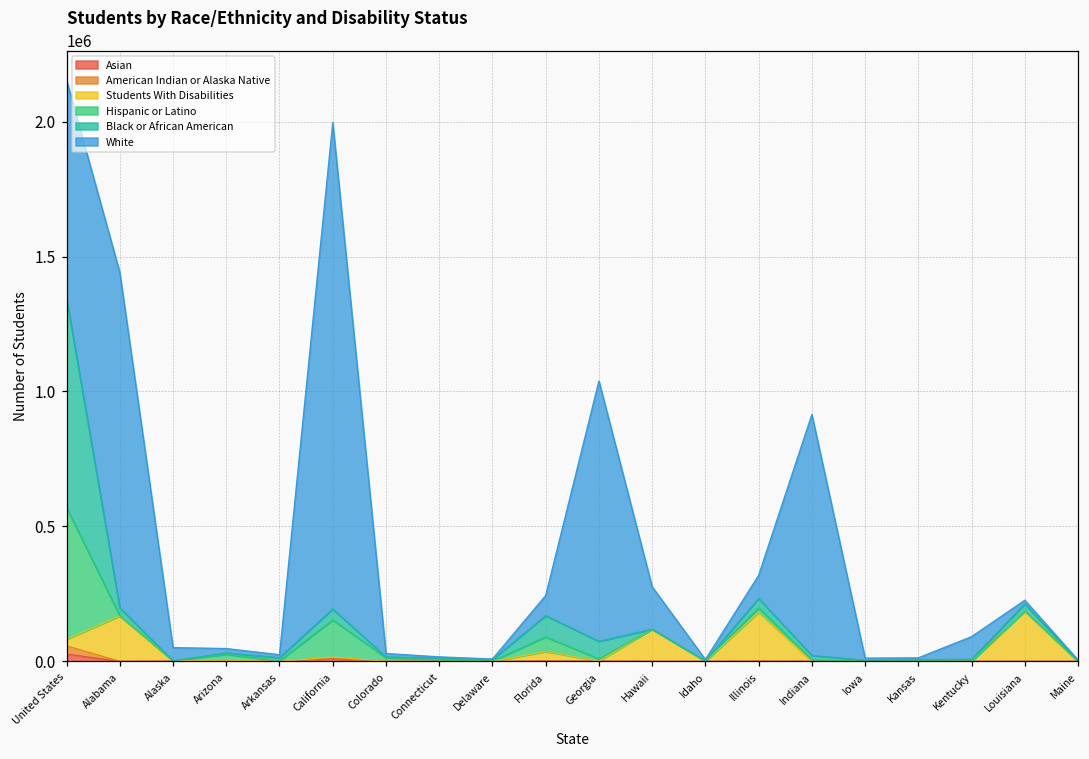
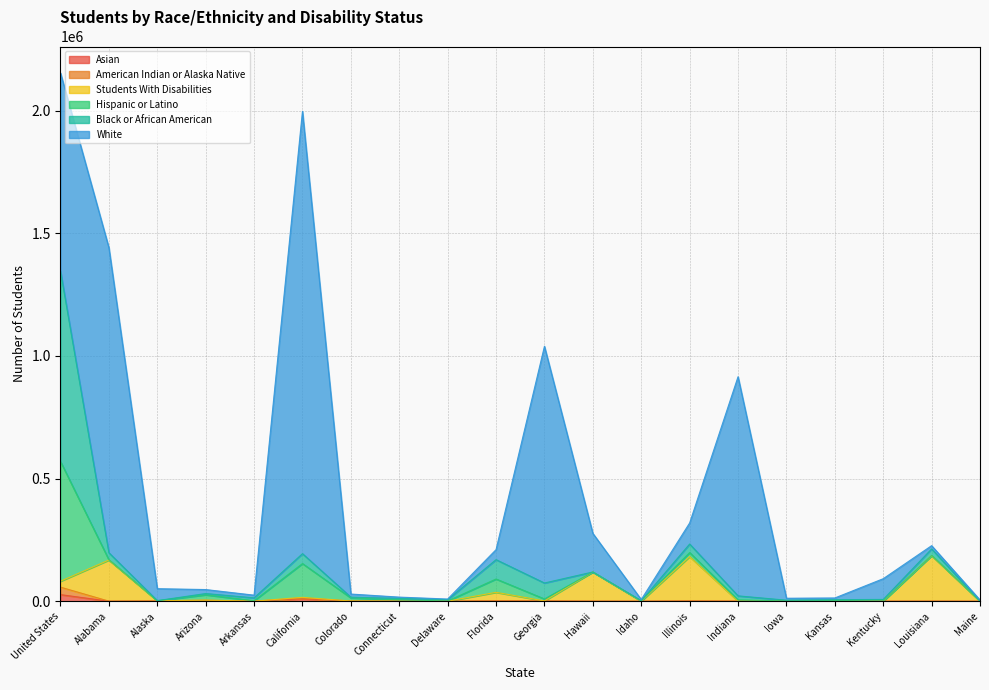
White, Florida: 70000 -> 40000
